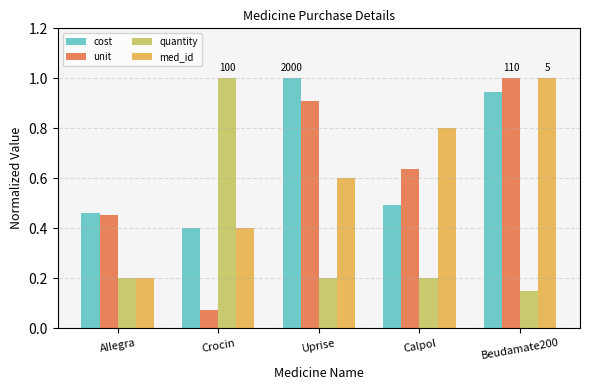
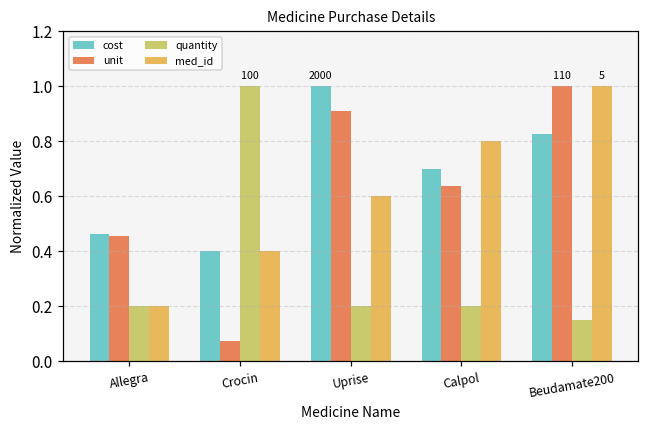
cost, Calpol: 0.49 -> 0.70
cost, Beudamate200: 0.95 -> 0.83
